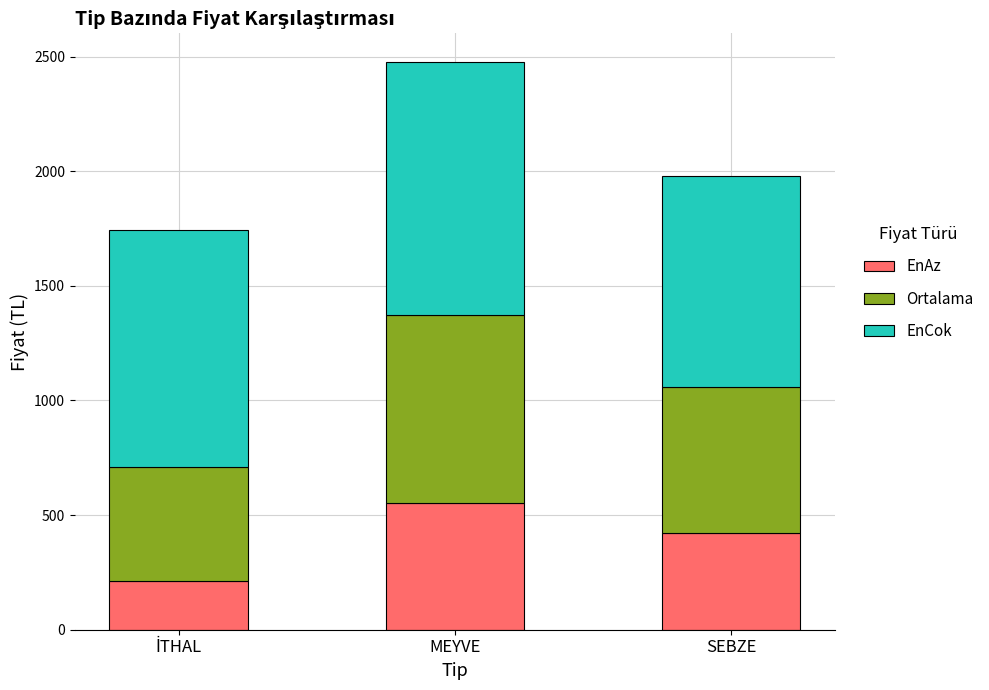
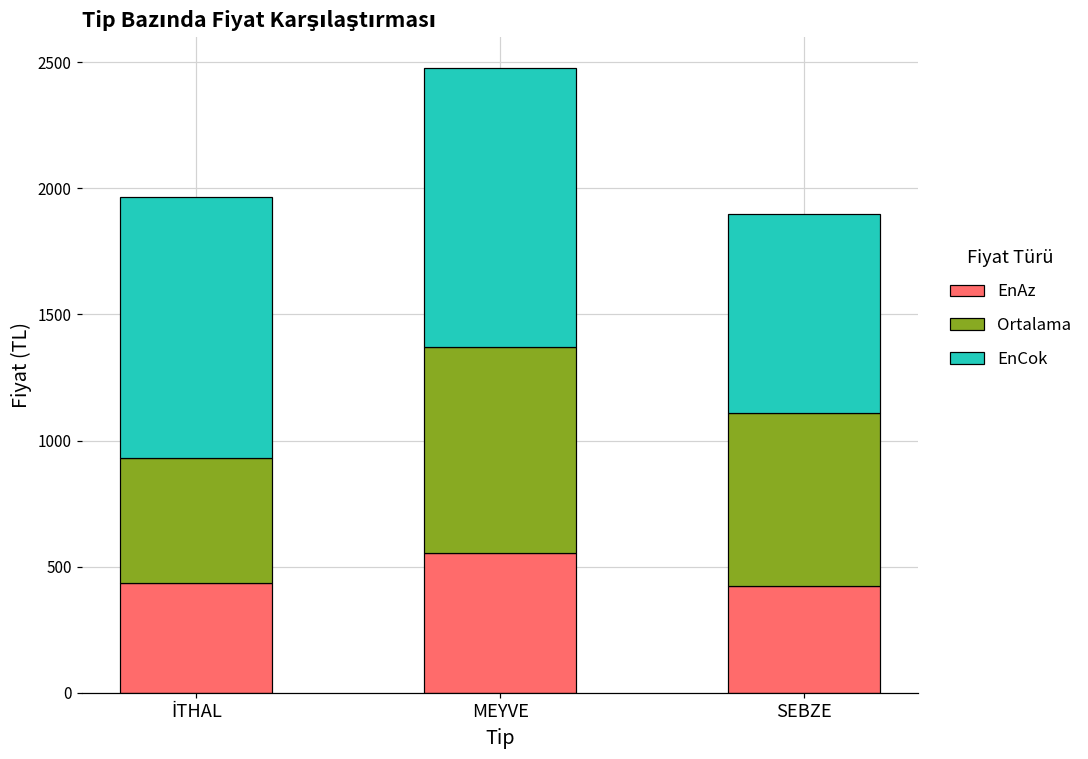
EnAz, İTHAL: 210 -> 430
Ortalama, SEBZE: 640 -> 690
EnCok, SEBZE: 920 -> 790
